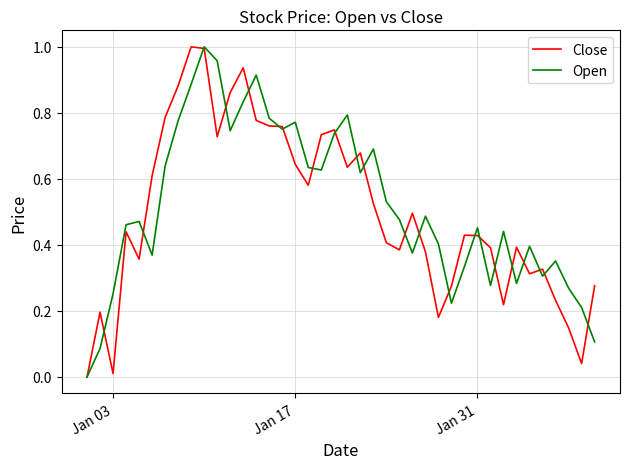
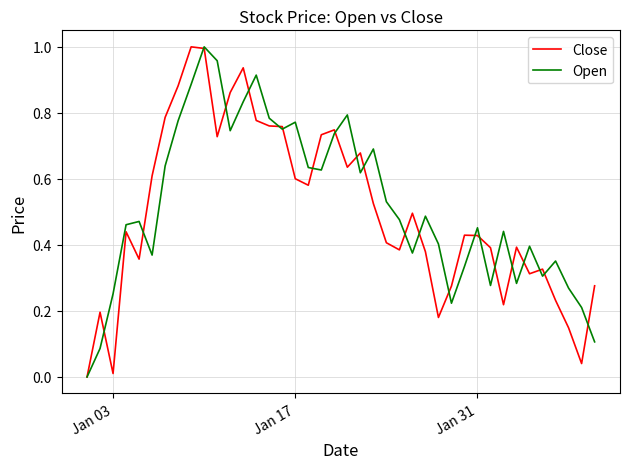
Close, Jan 17: 0.64 -> 0.60
